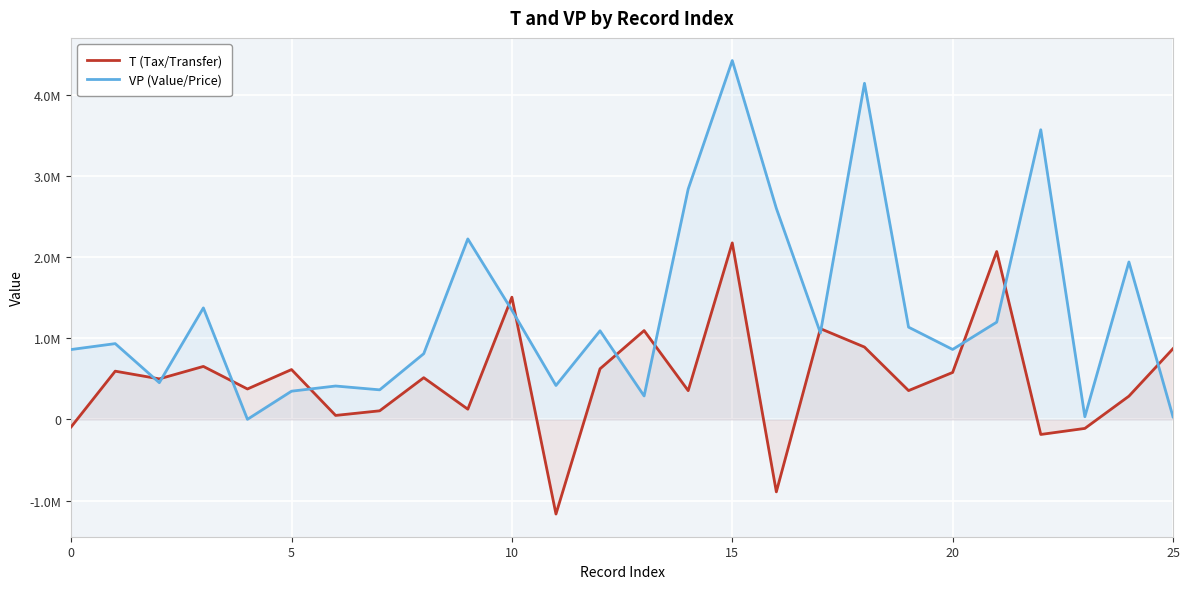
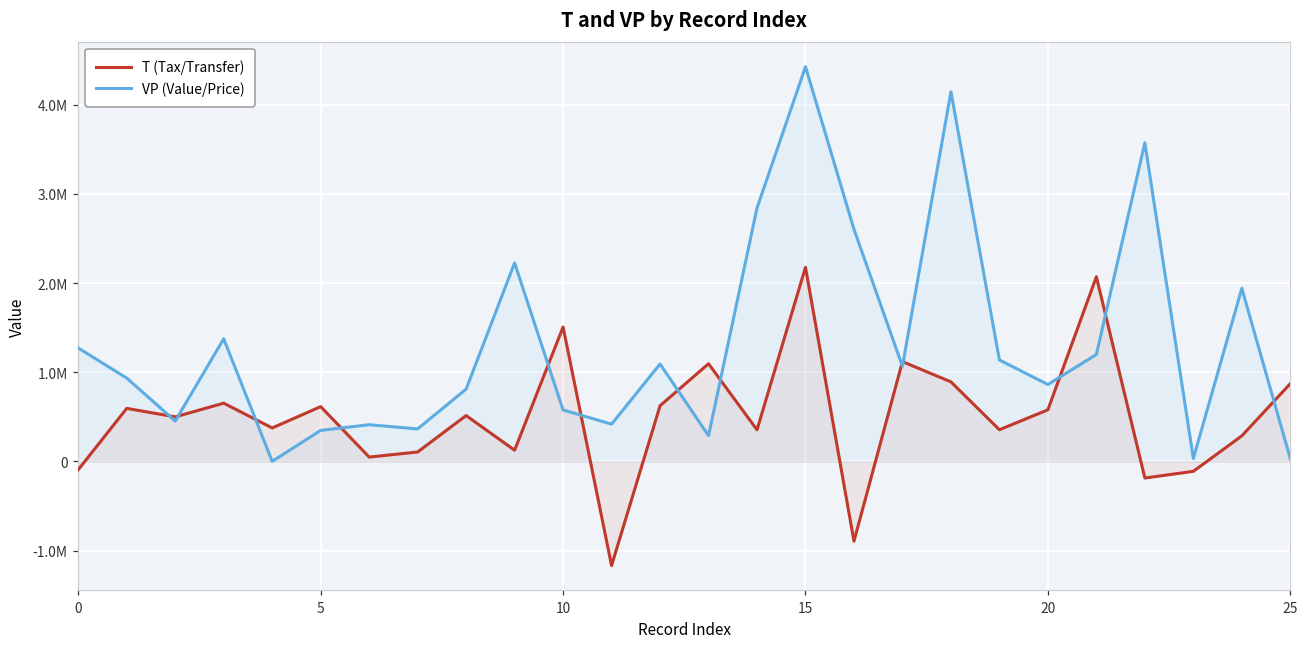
VP (Value/Price), 0: 900000 -> 1300000
VP (Value/Price), 10: 1300000 -> 600000
